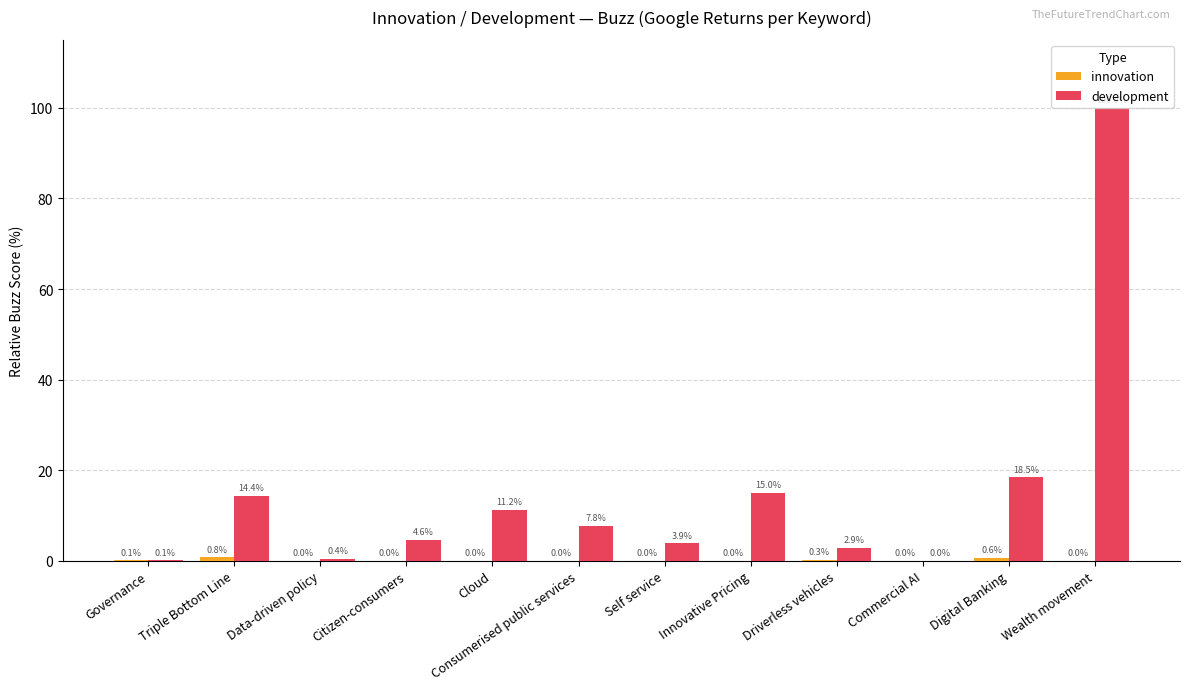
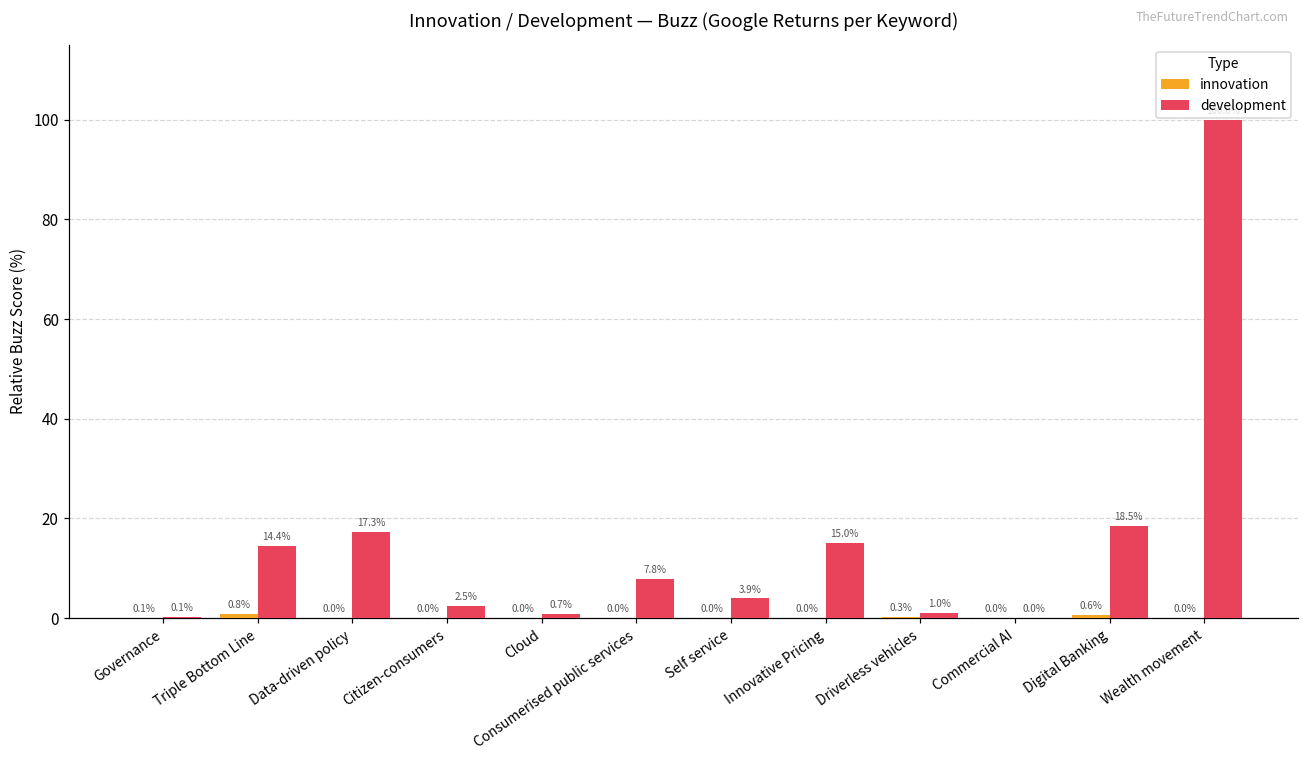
development, Data-driven policy: 0.4% -> 17.3%
development, Citizen-consumers: 4.6% -> 2.5%
development, Cloud: 11.2% -> 0.7%
development, Driverless vehicles: 2.9% -> 1.0%
